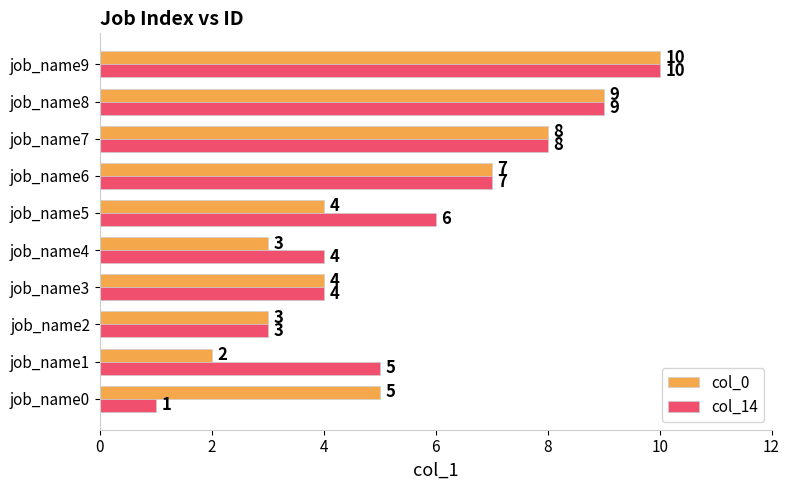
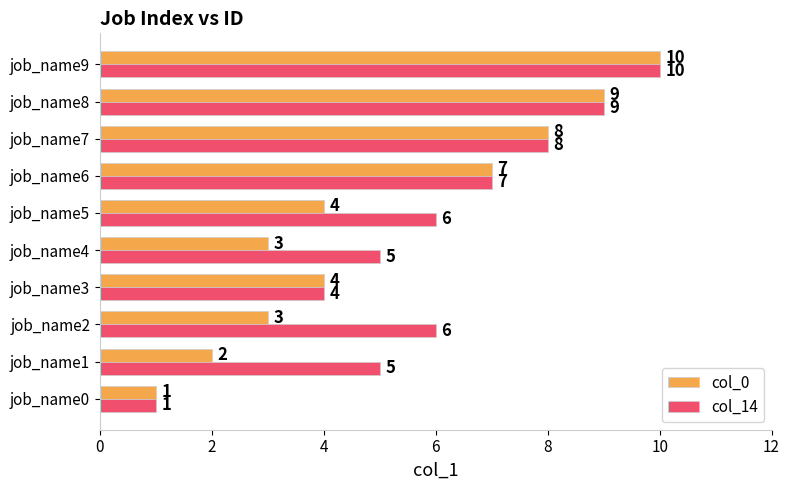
col_14, job_name4: 4 -> 5
col_14, job_name2: 3 -> 6
col_0, job_name0: 5 -> 1
